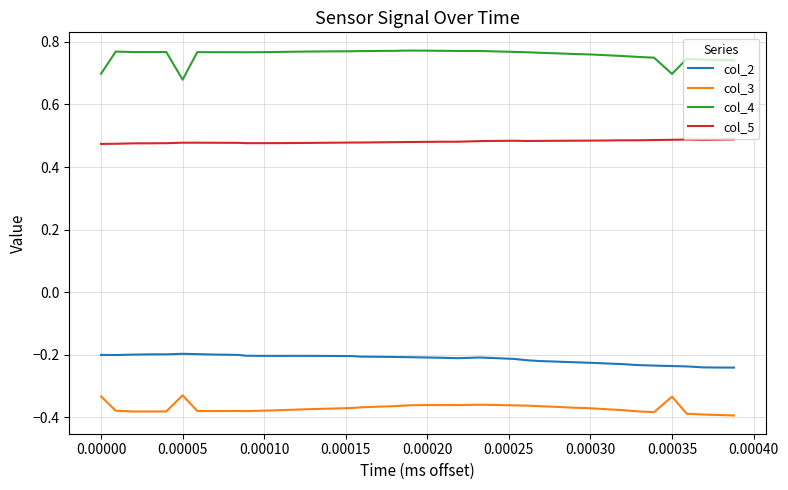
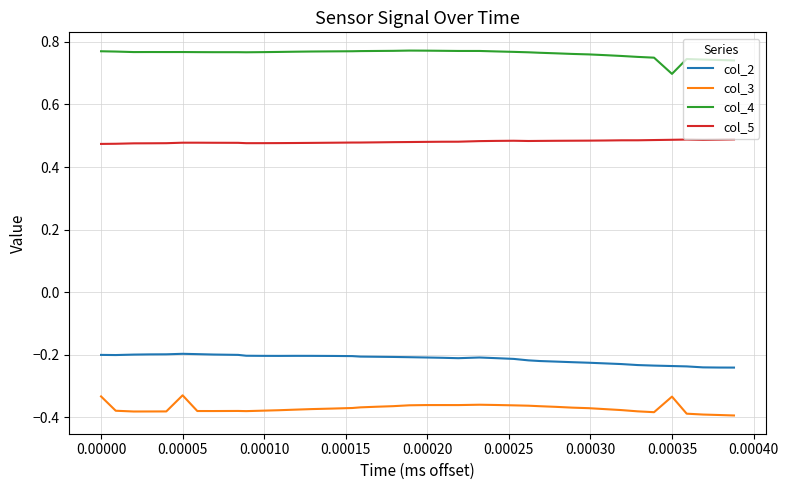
col_4, 0.00000: 0.70 -> 0.77
col_4, 0.00005: 0.68 -> 0.77
